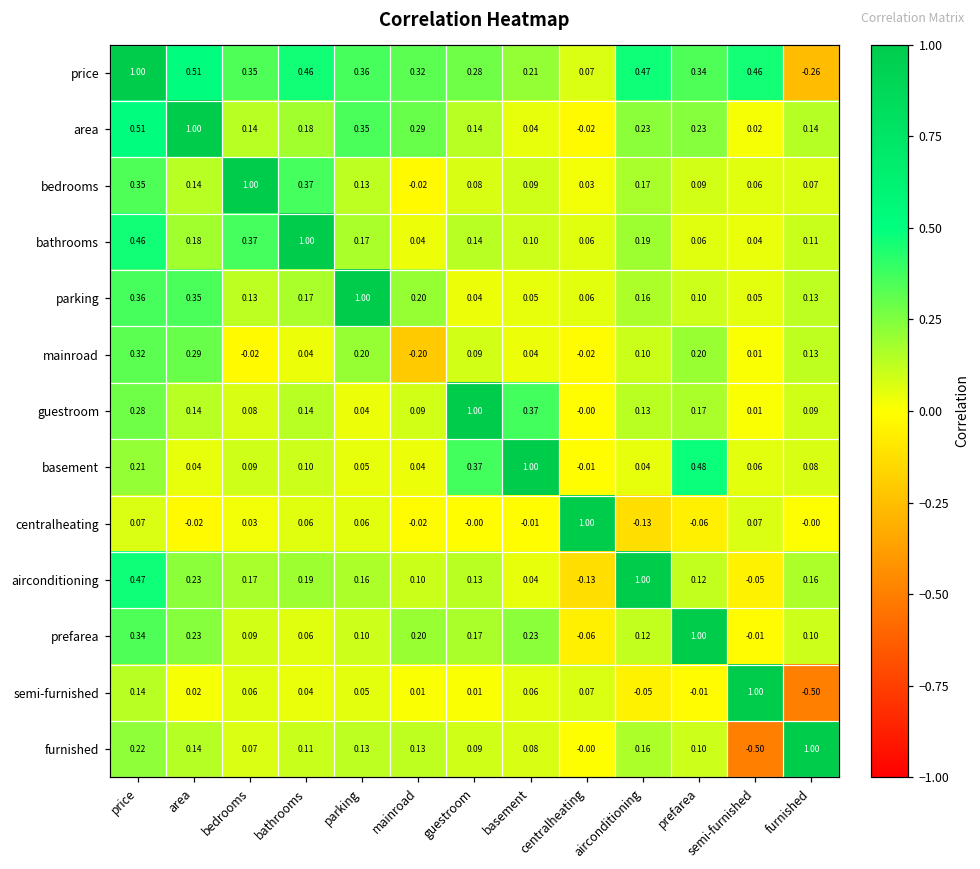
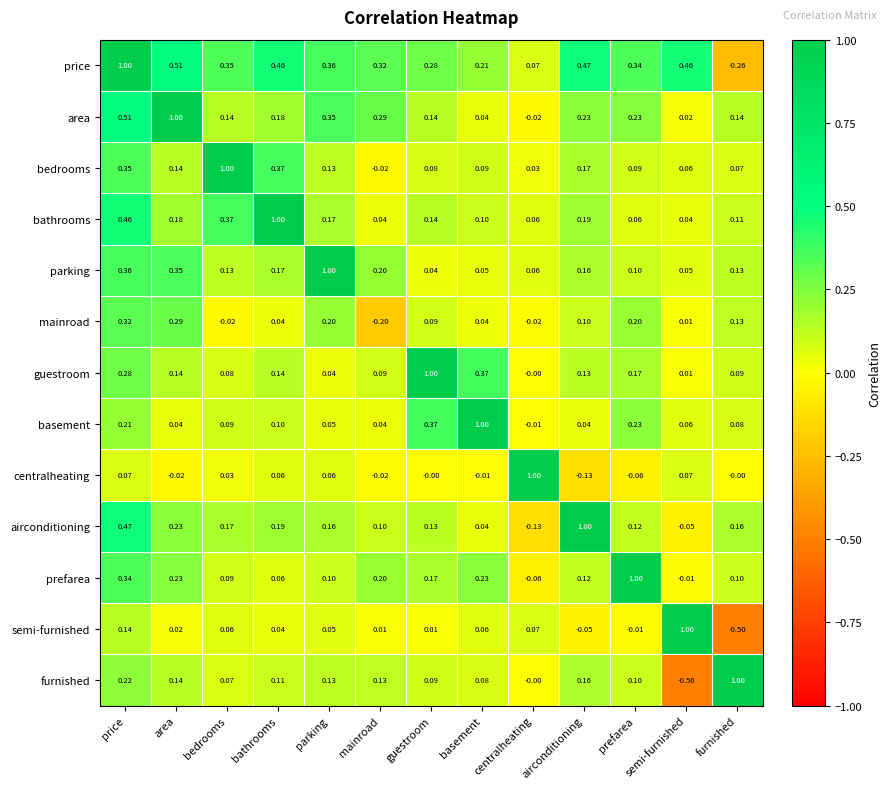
basement, prefarea: 0.48 -> 0.23
